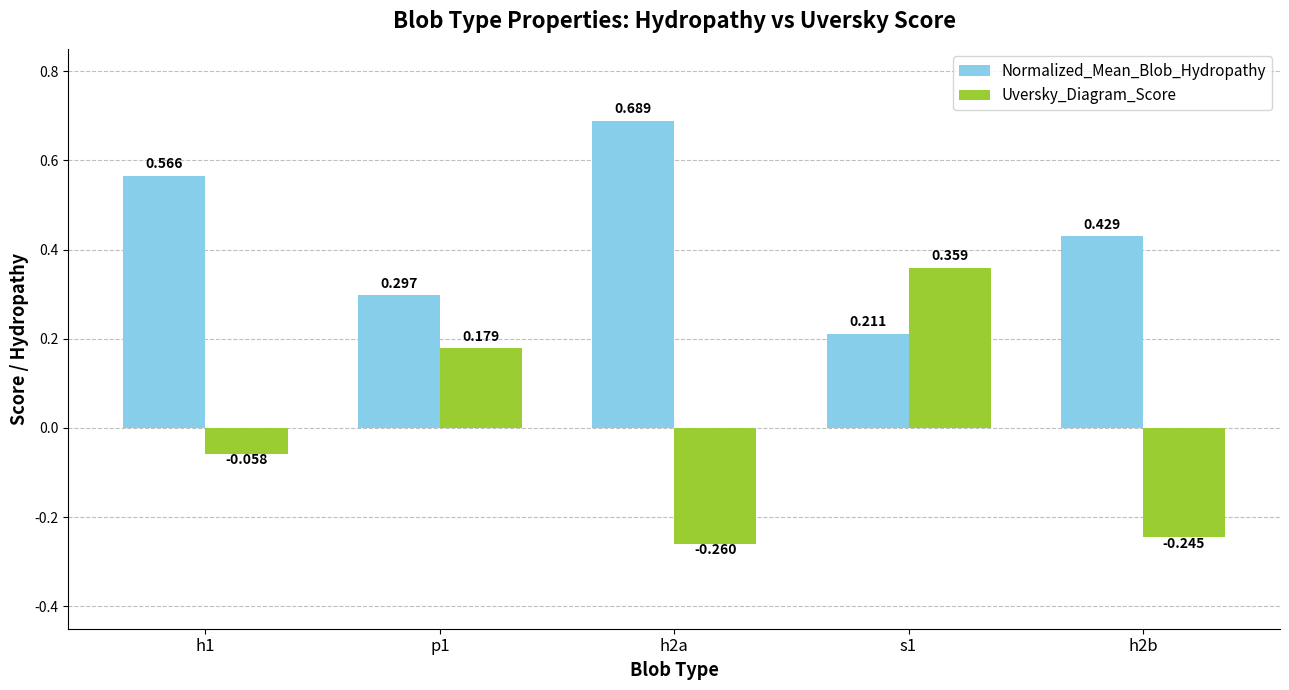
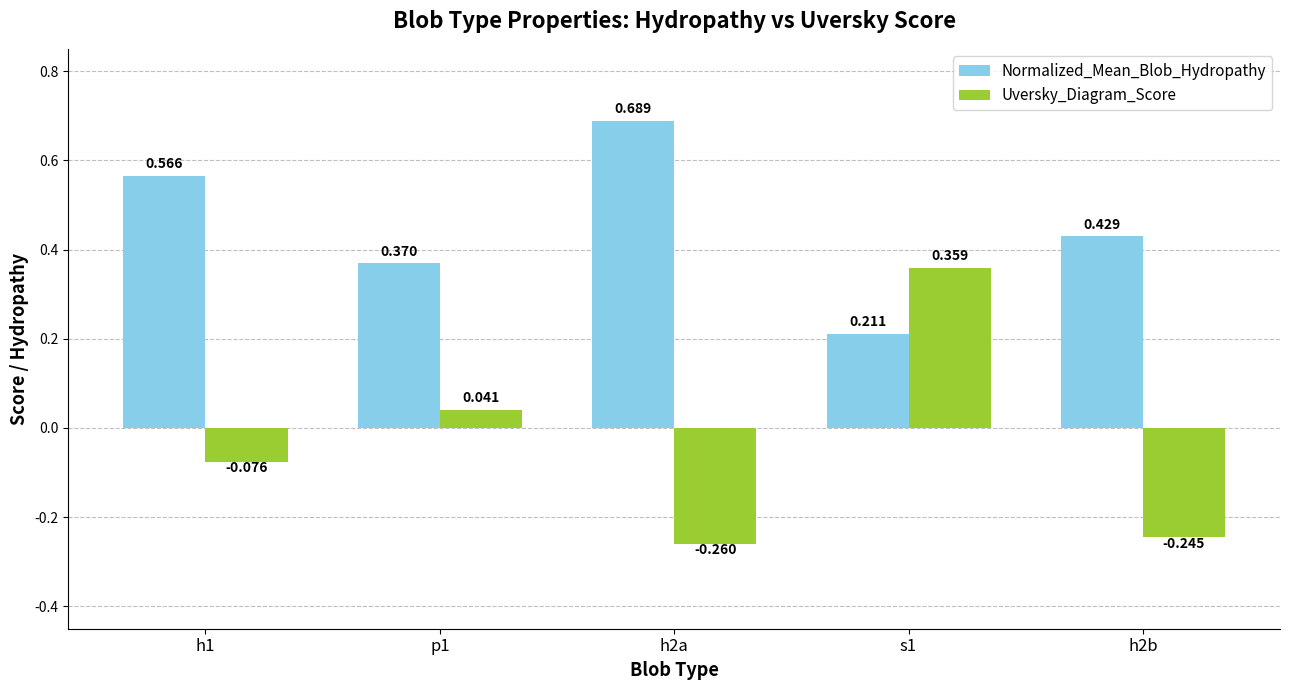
Uversky_Diagram_Score, h1: -0.058 -> -0.076
Normalized_Mean_Blob_Hydropathy, p1: 0.297 -> 0.370
Uversky_Diagram_Score, p1: 0.179 -> 0.041
